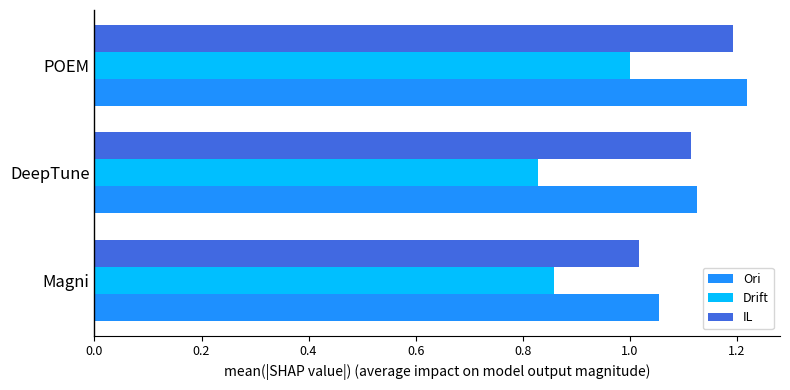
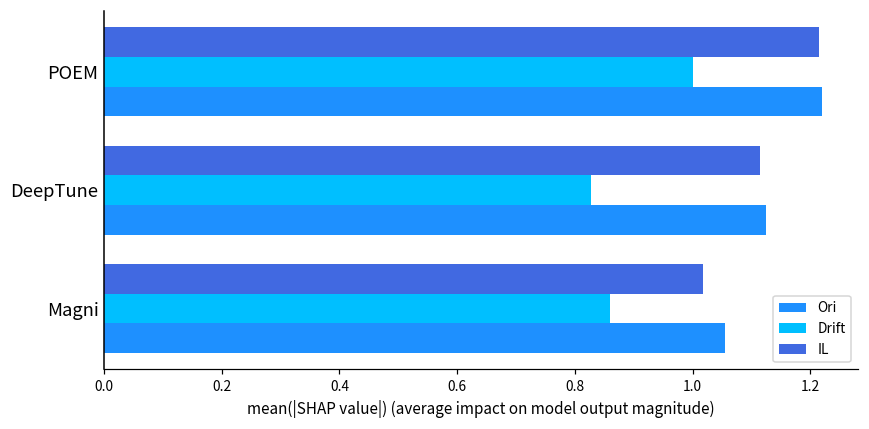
IL, POEM: 1.19 -> 1.22
